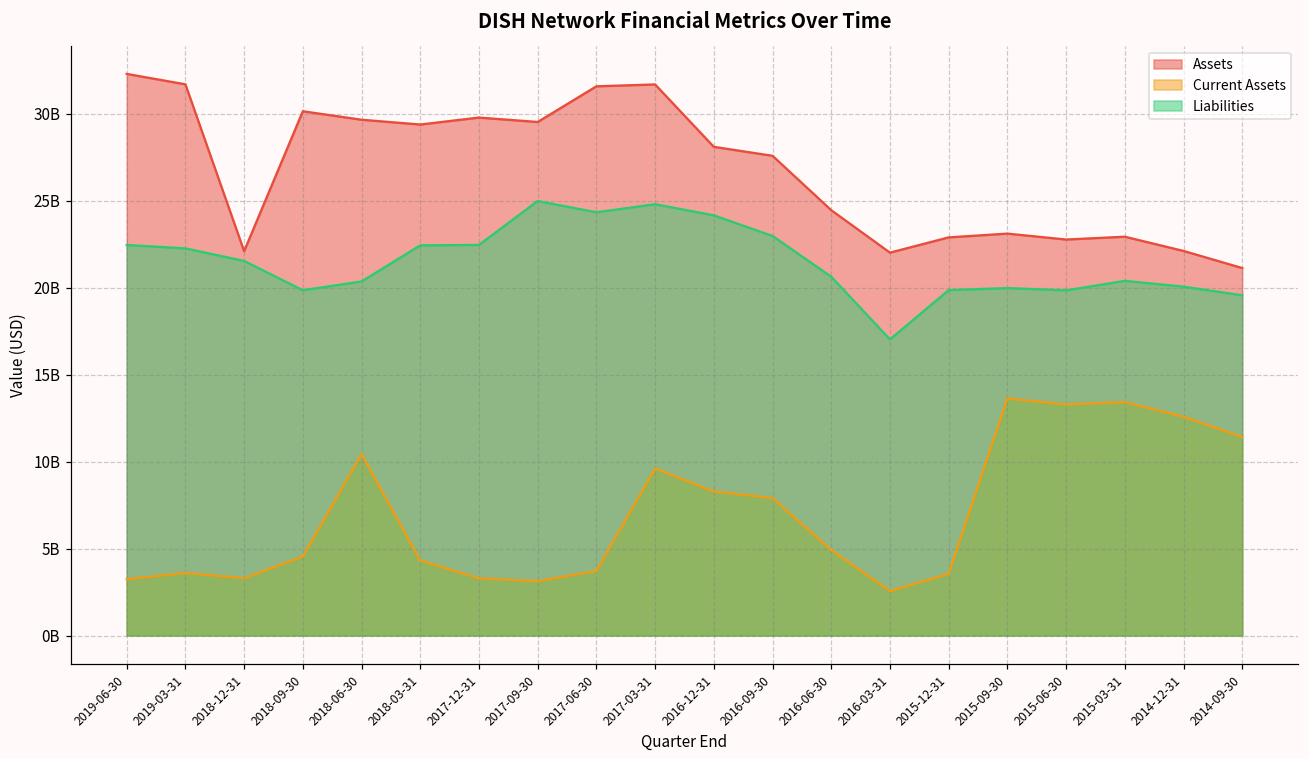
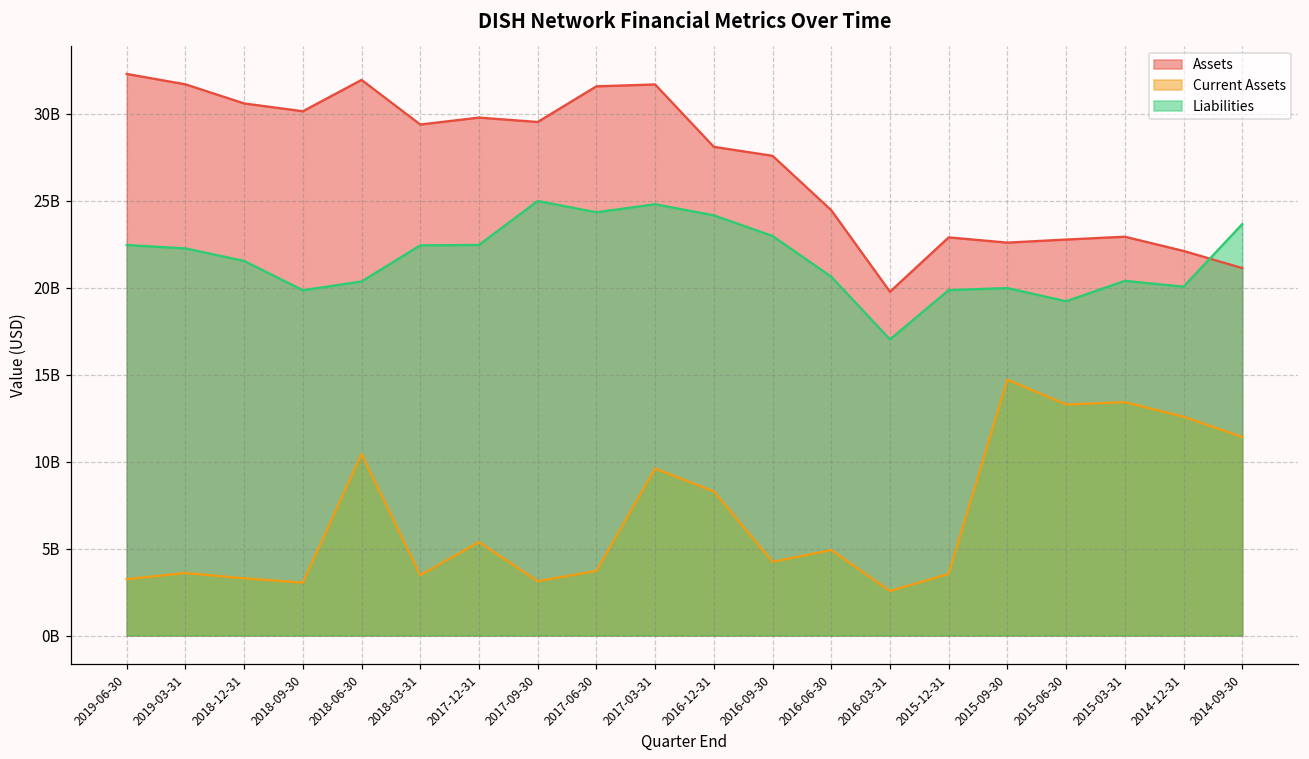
Assets, 2018-12-31: 22100000000 -> 30600000000
Current Assets, 2018-09-30: 4500000000 -> 3000000000
Assets, 2018-06-30: 29700000000 -> 31900000000
Current Assets, 2018-03-31: 4300000000 -> 3500000000
Current Assets, 2017-12-31: 3300000000 -> 5400000000
Current Assets, 2016-09-30: 7900000000 -> 4200000000
Assets, 2016-03-31: 22000000000 -> 19800000000
Assets, 2015-09-30: 23100000000 -> 22600000000
Current Assets, 2015-09-30: 13600000000 -> 14700000000
Liabilities, 2015-06-30: 19800000000 -> 19200000000
Liabilities, 2014-09-30: 19600000000 -> 23600000000
